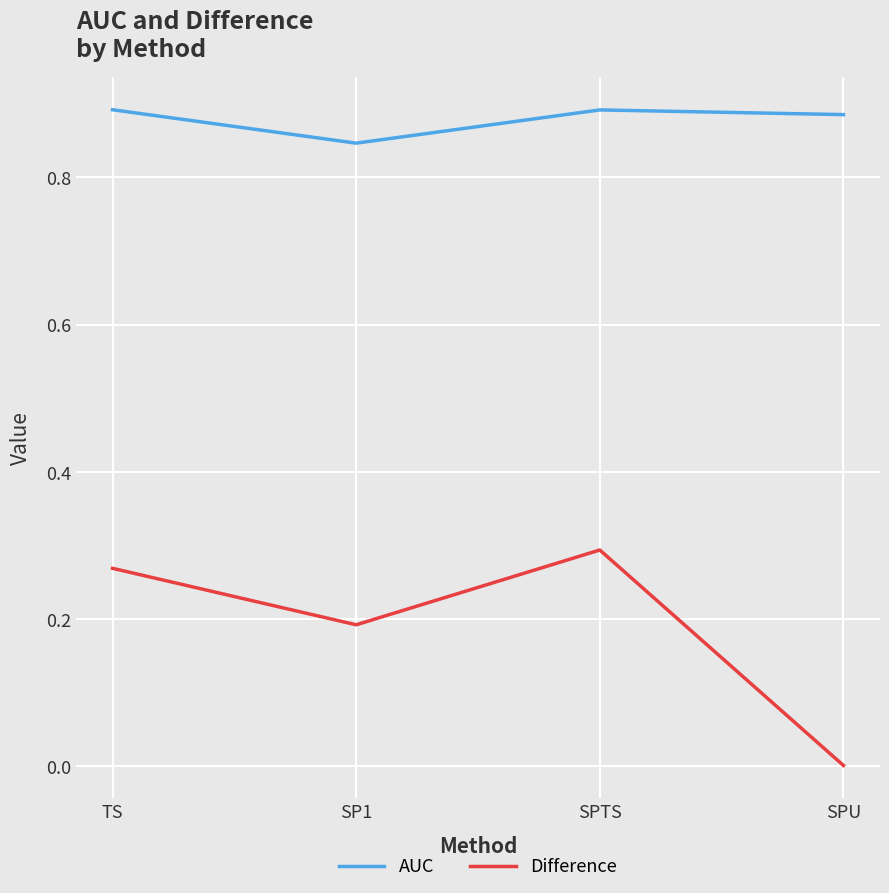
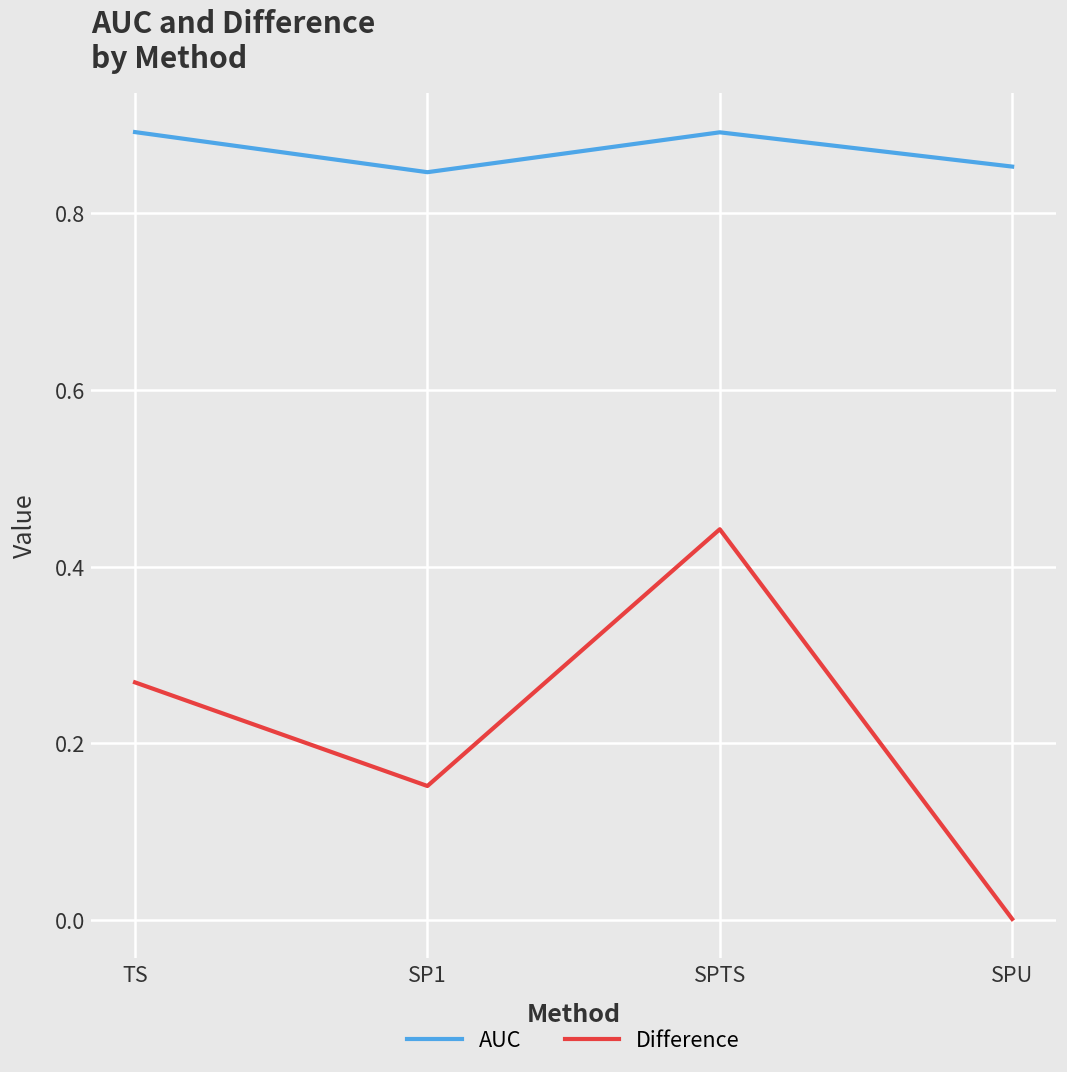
Difference, SP1: 0.19 -> 0.15
Difference, SPTS: 0.29 -> 0.44
AUC, SPU: 0.89 -> 0.85
